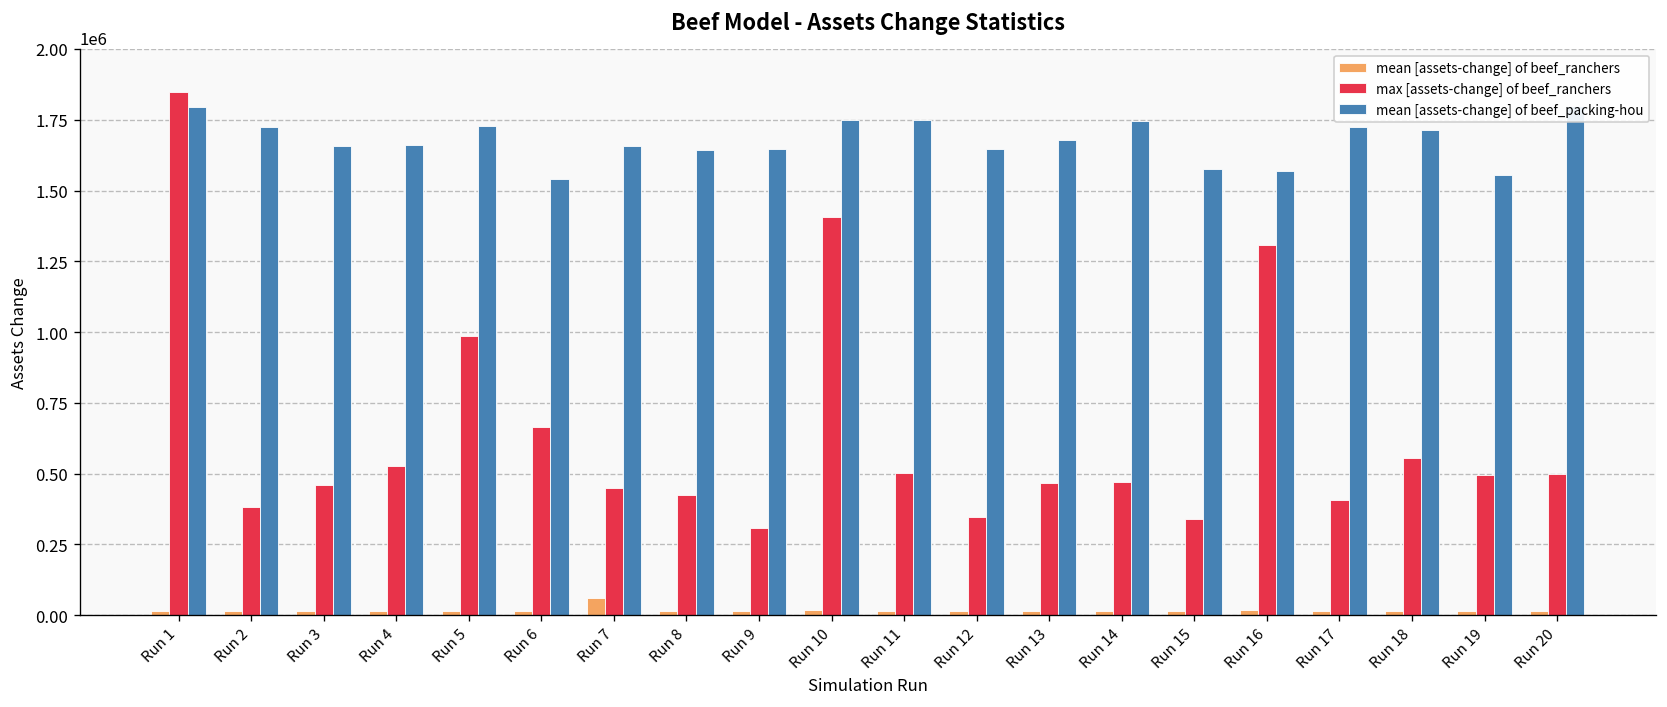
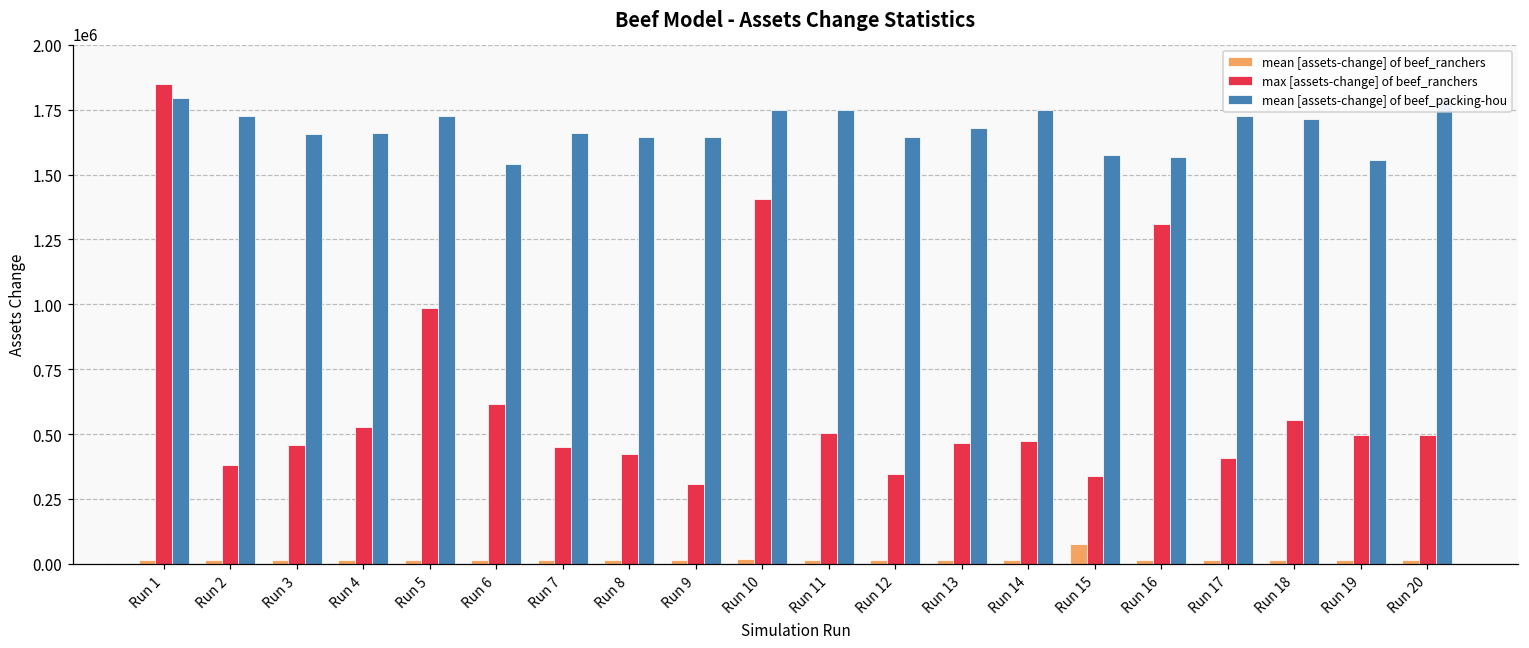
max [assets-change] of beef_ranchers, Run 6: 670000 -> 610000
mean [assets-change] of beef_ranchers, Run 7: 60000 -> 20000
mean [assets-change] of beef_ranchers, Run 15: 20000 -> 80000
